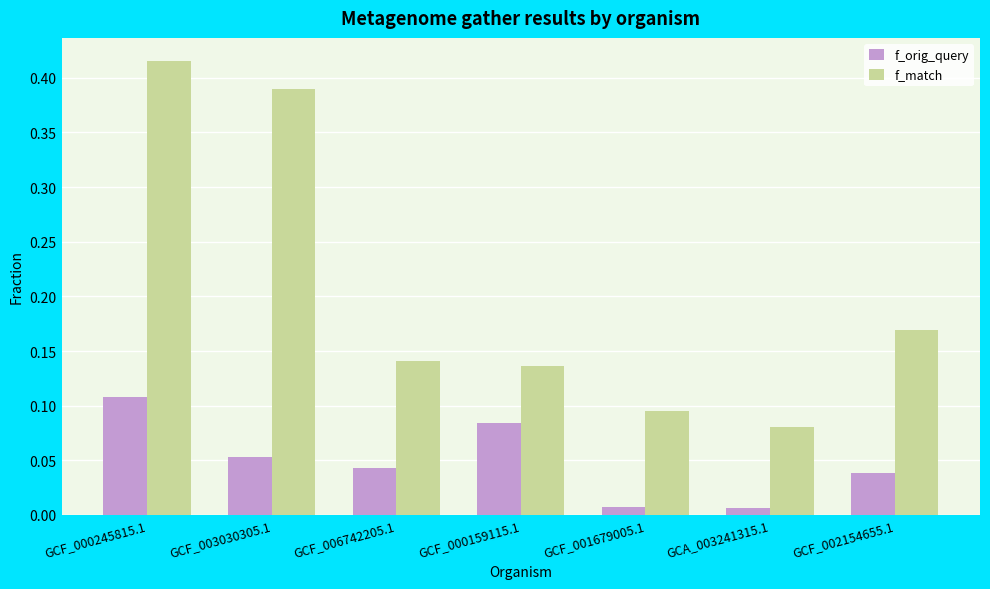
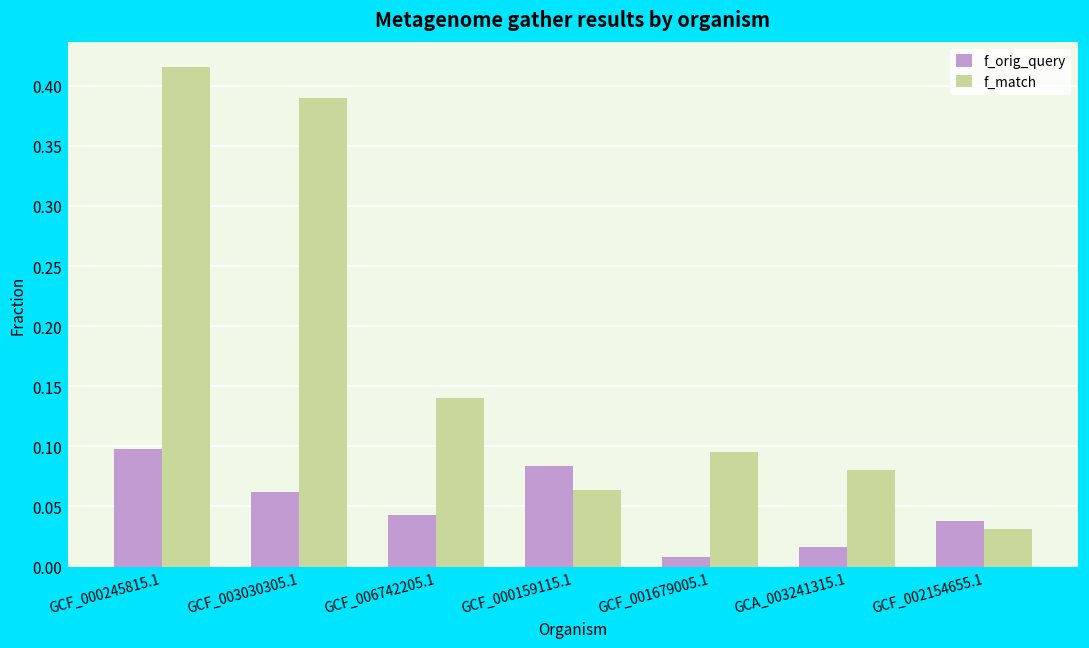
f_orig_query, GCF_000245815.1: 0.108 -> 0.098
f_orig_query, GCF_003030305.1: 0.053 -> 0.062
f_match, GCF_000159115.1: 0.136 -> 0.064
f_orig_query, GCA_003241315.1: 0.006 -> 0.016
f_match, GCF_002154655.1: 0.169 -> 0.031
